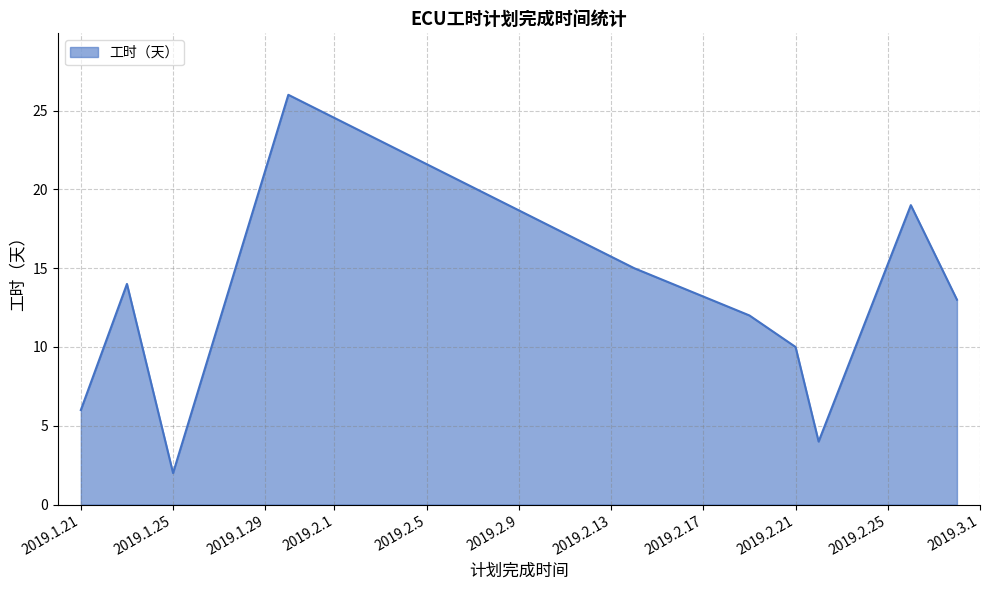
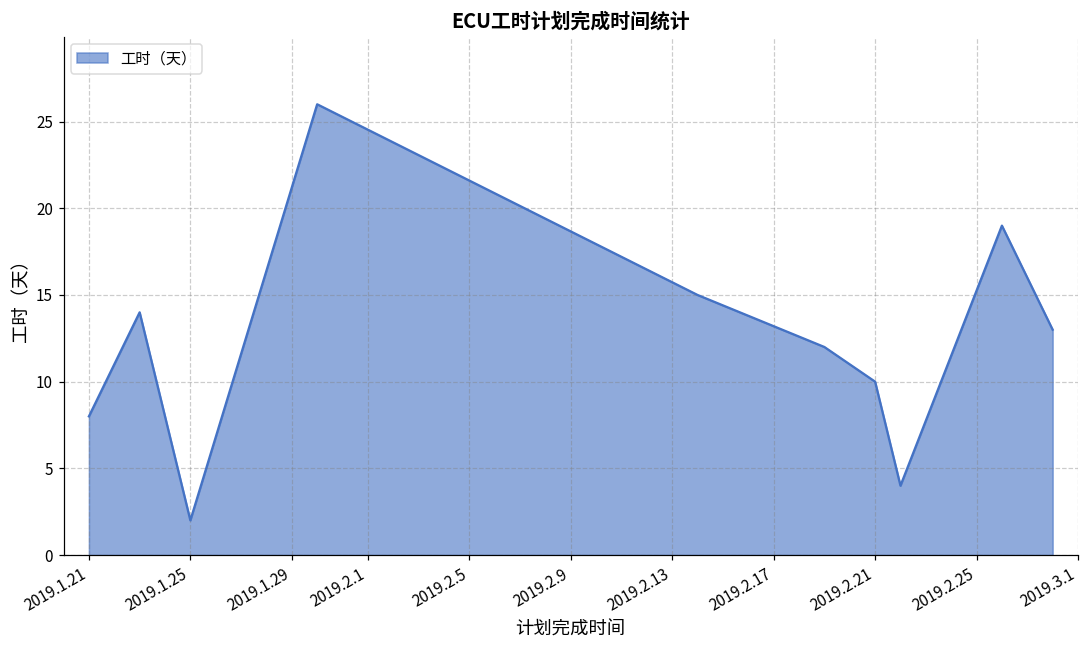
2019.1.21: 6 -> 8
